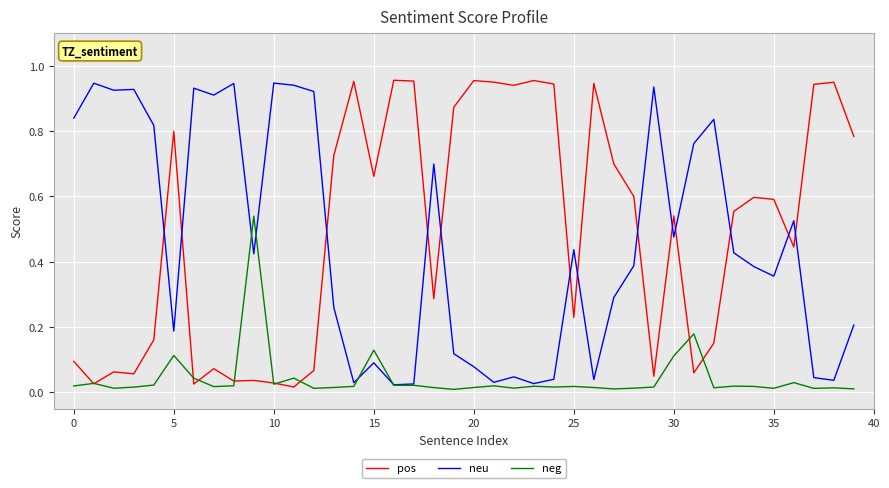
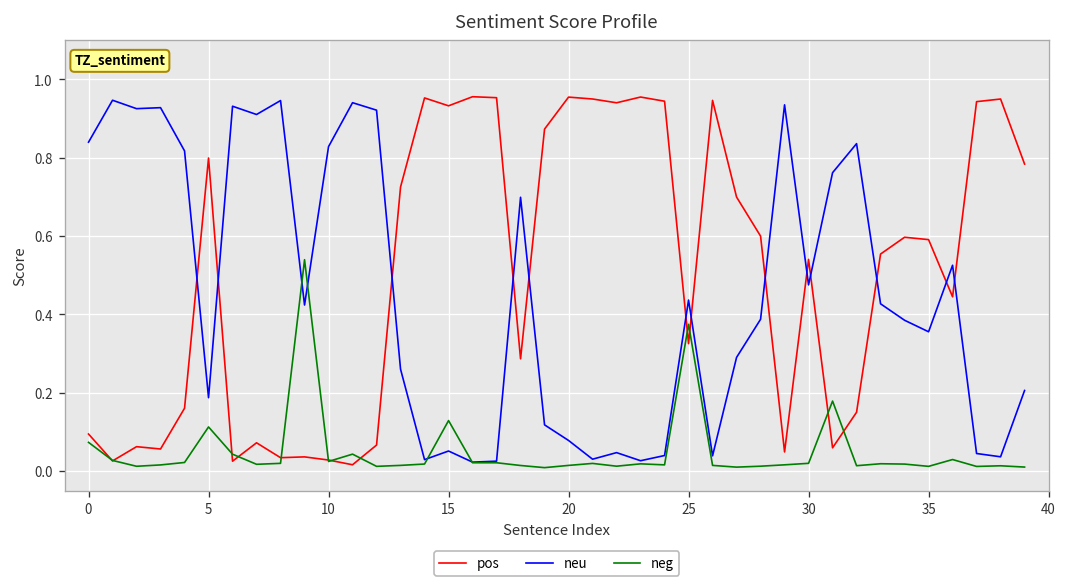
neg, 0: 0.02 -> 0.07
neu, 10: 0.95 -> 0.83
pos, 15: 0.66 -> 0.93
neu, 15: 0.09 -> 0.05
pos, 25: 0.23 -> 0.33
neg, 25: 0.02 -> 0.37
neg, 30: 0.11 -> 0.02
